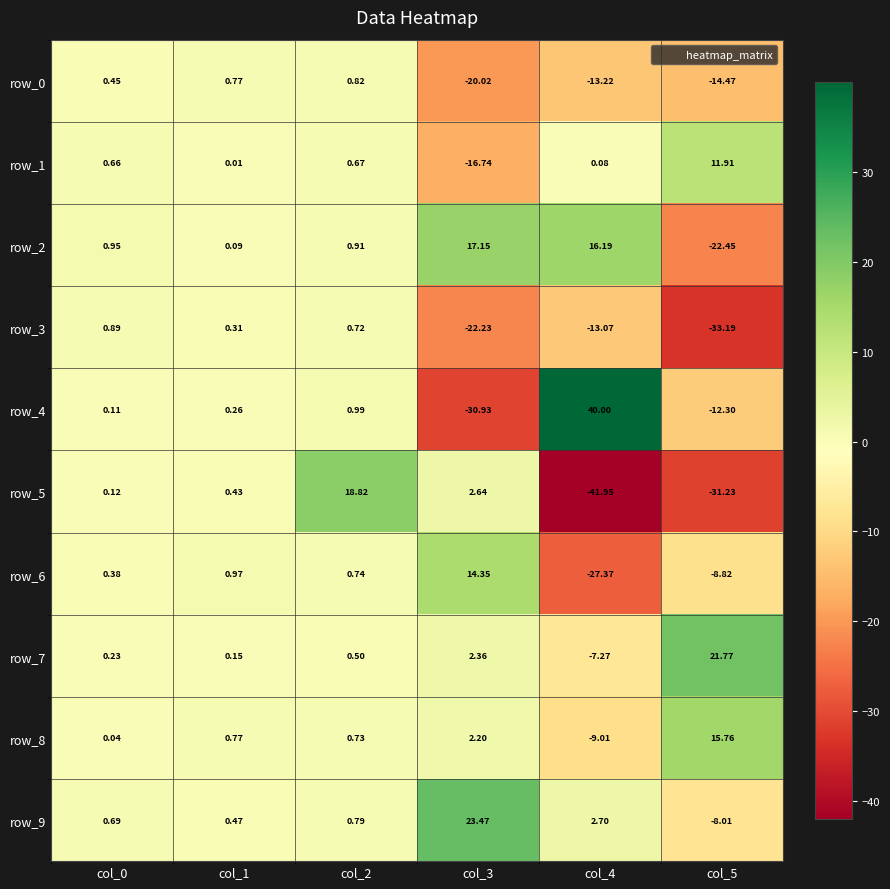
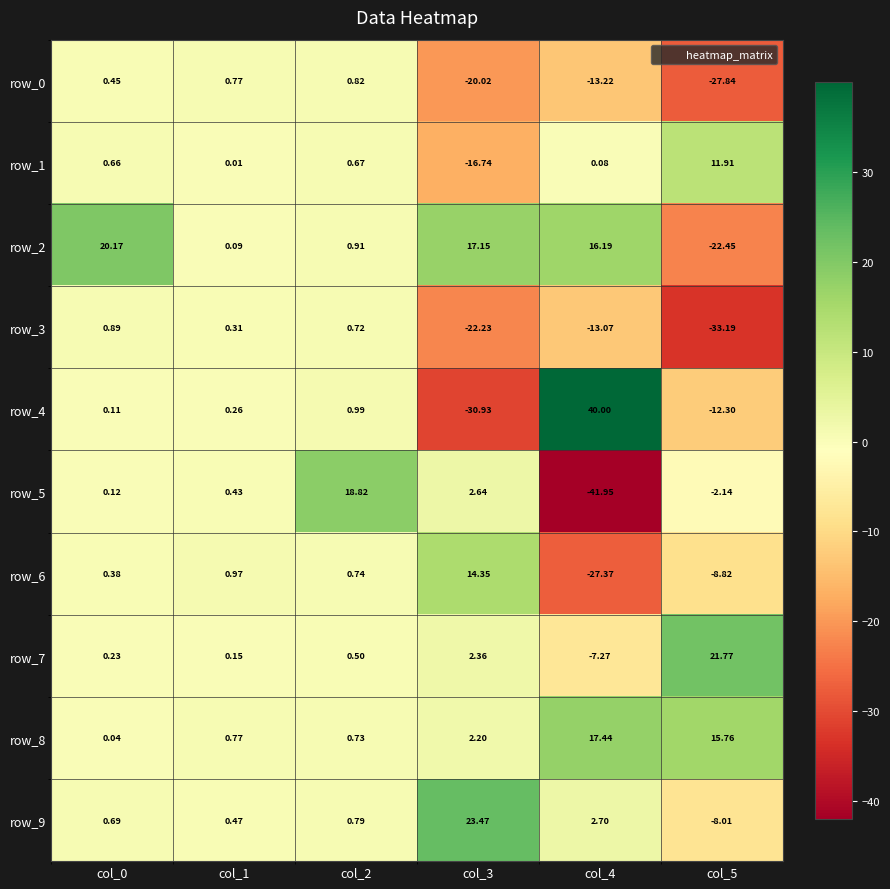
row_0, col_5: -14.47 -> -27.84
row_2, col_0: 0.95 -> 20.17
row_5, col_5: -31.23 -> -2.14
row_8, col_4: -9.01 -> 17.44
